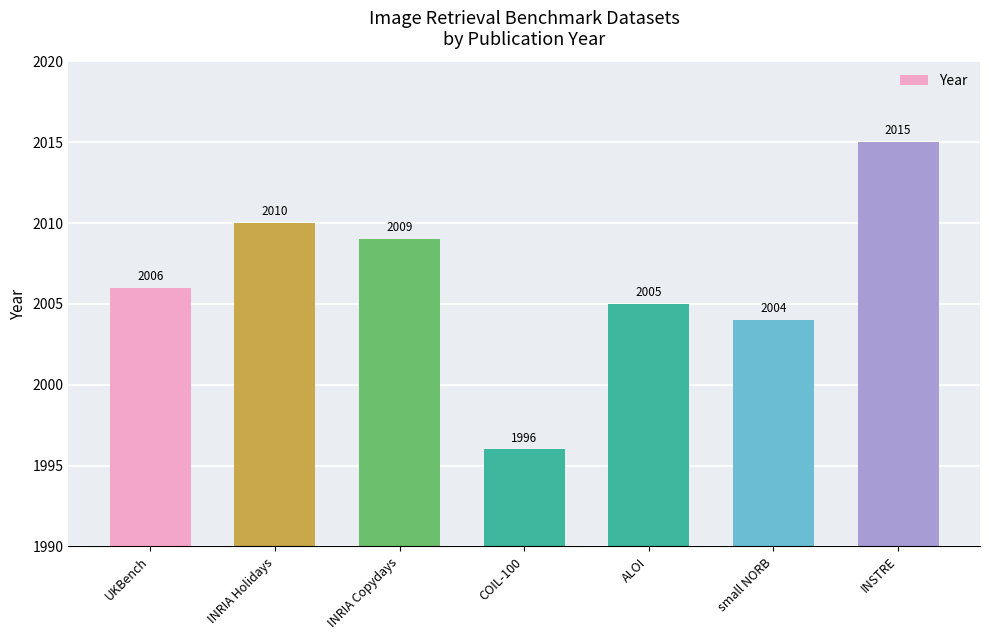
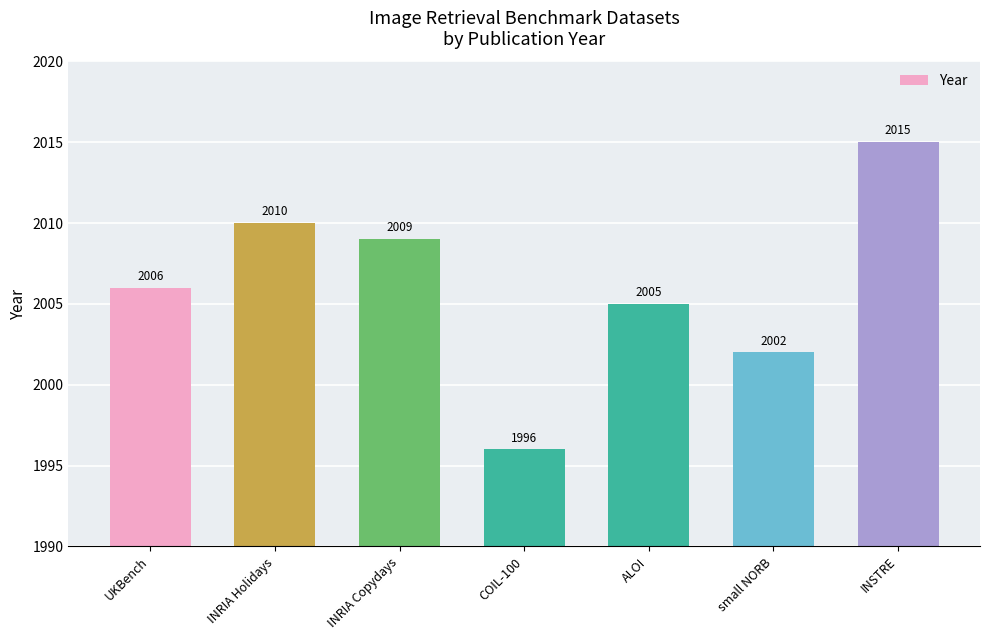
small NORB: 2004 -> 2002
